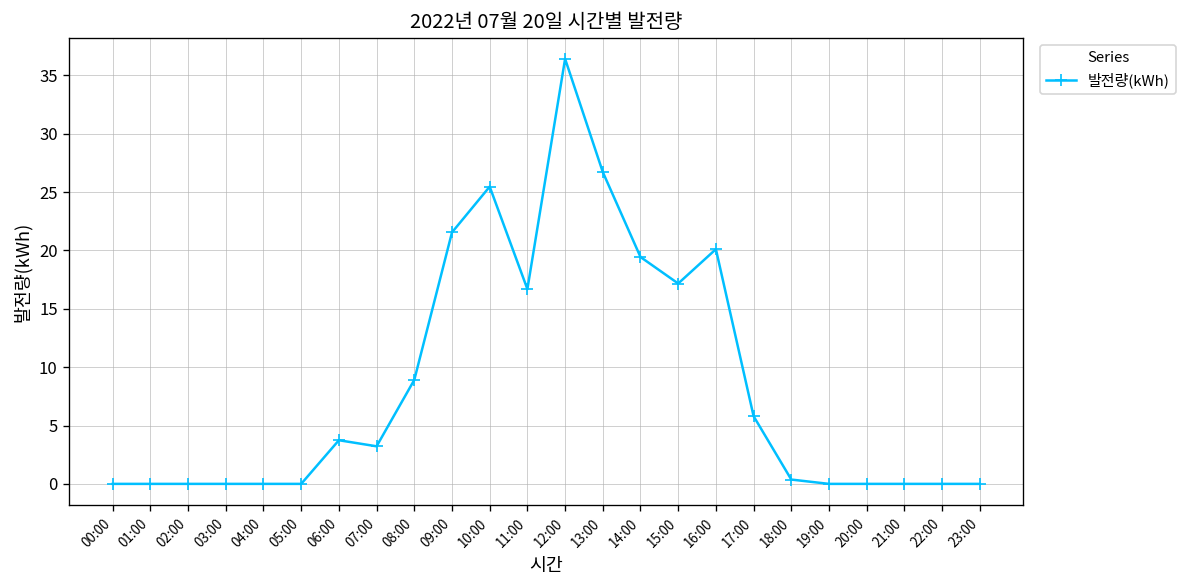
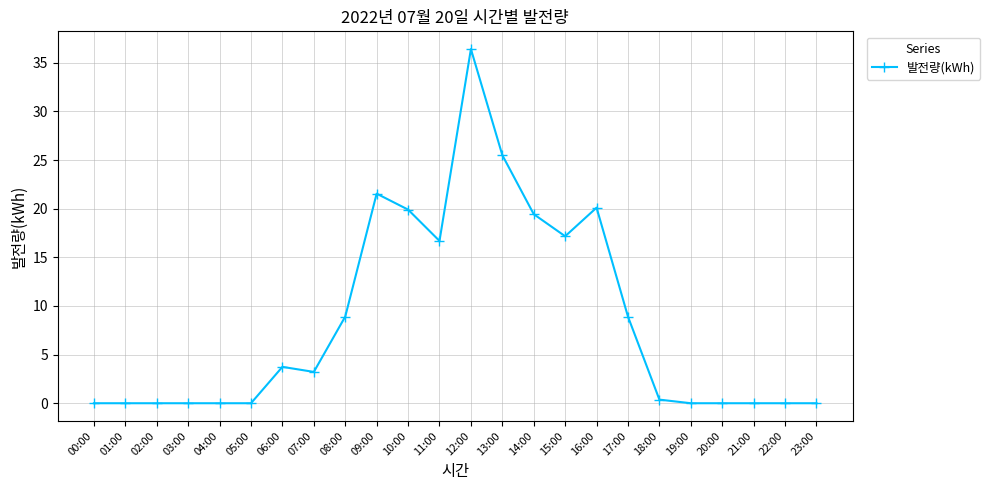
10:00: 25 -> 20
13:00: 27 -> 26
17:00: 6 -> 9
